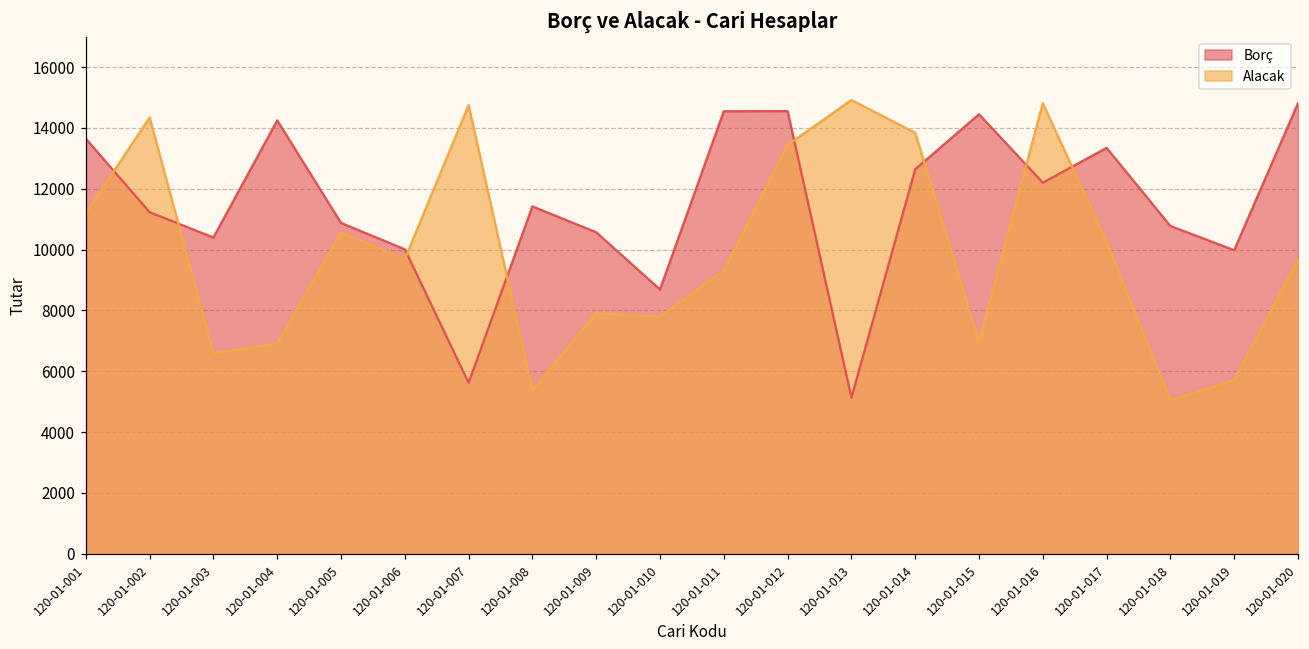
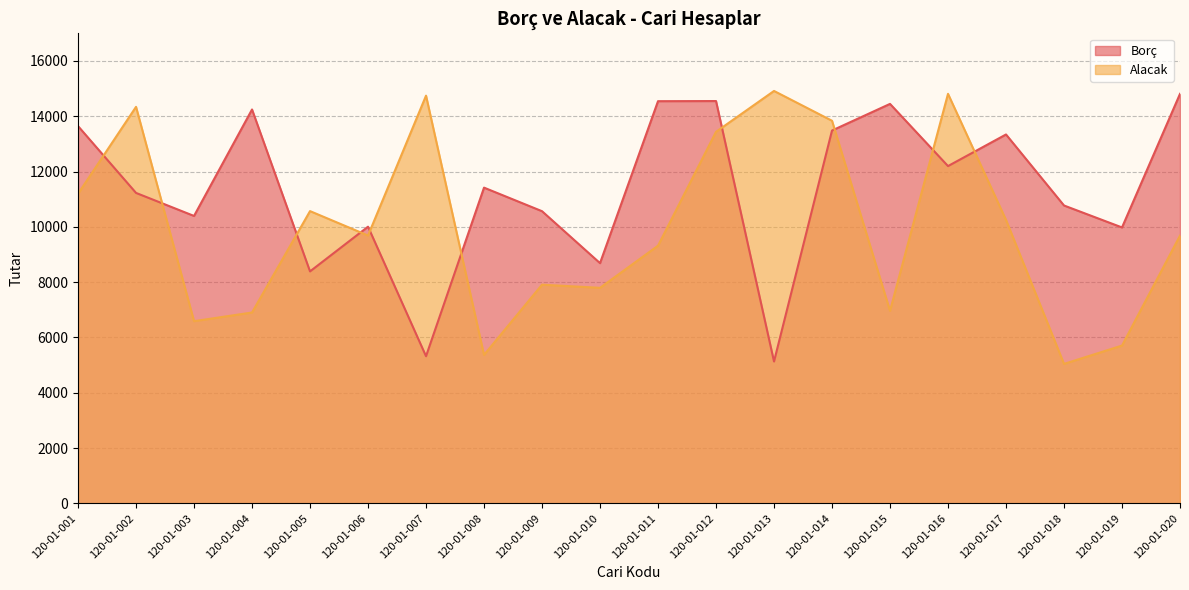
Borç, 120-01-005: 10900 -> 8400
Borç, 120-01-007: 5600 -> 5300
Borç, 120-01-014: 12600 -> 13500
